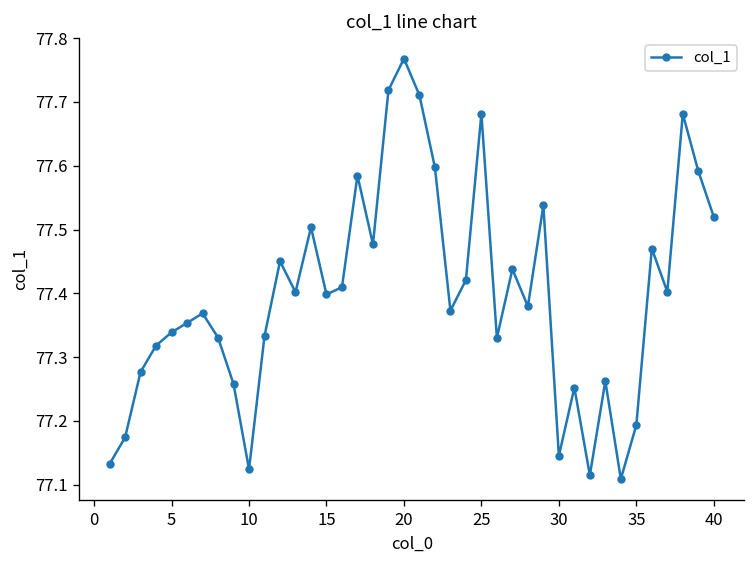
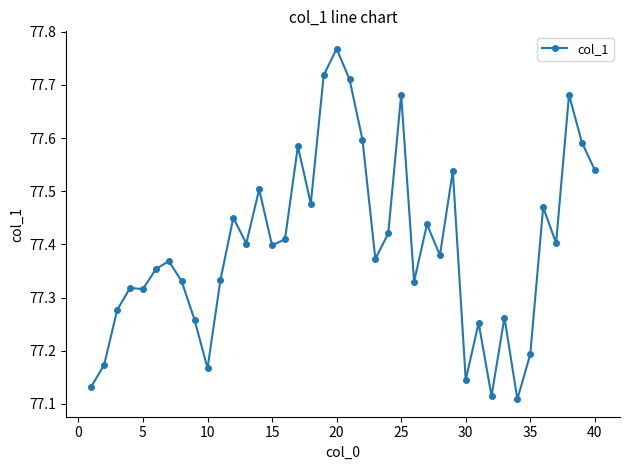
5: 77.34 -> 77.32
10: 77.12 -> 77.17
40: 77.52 -> 77.54
